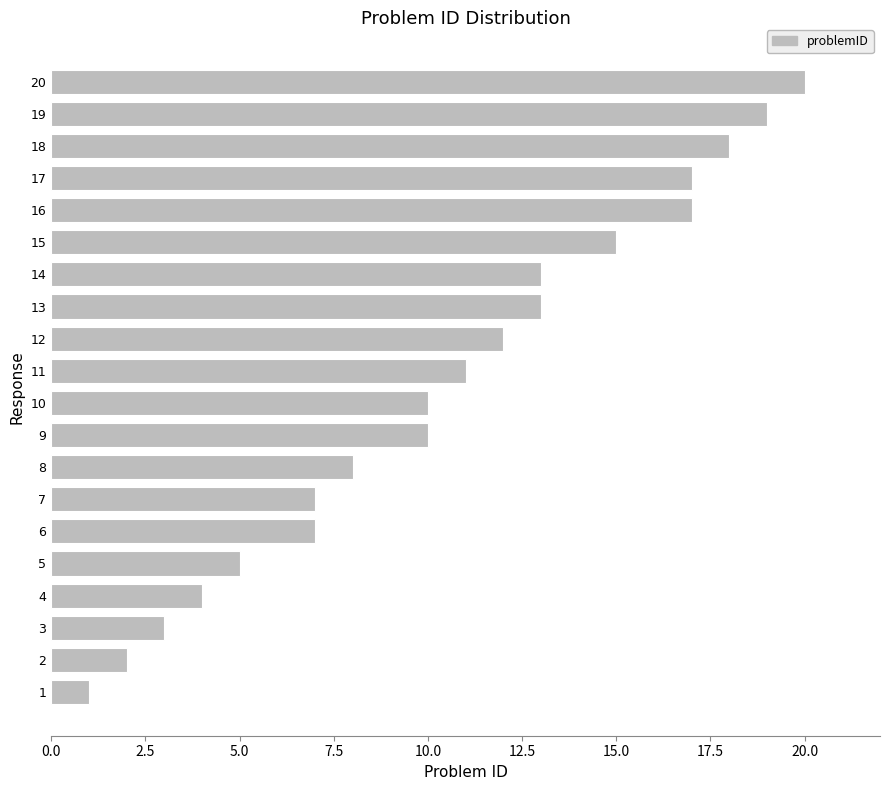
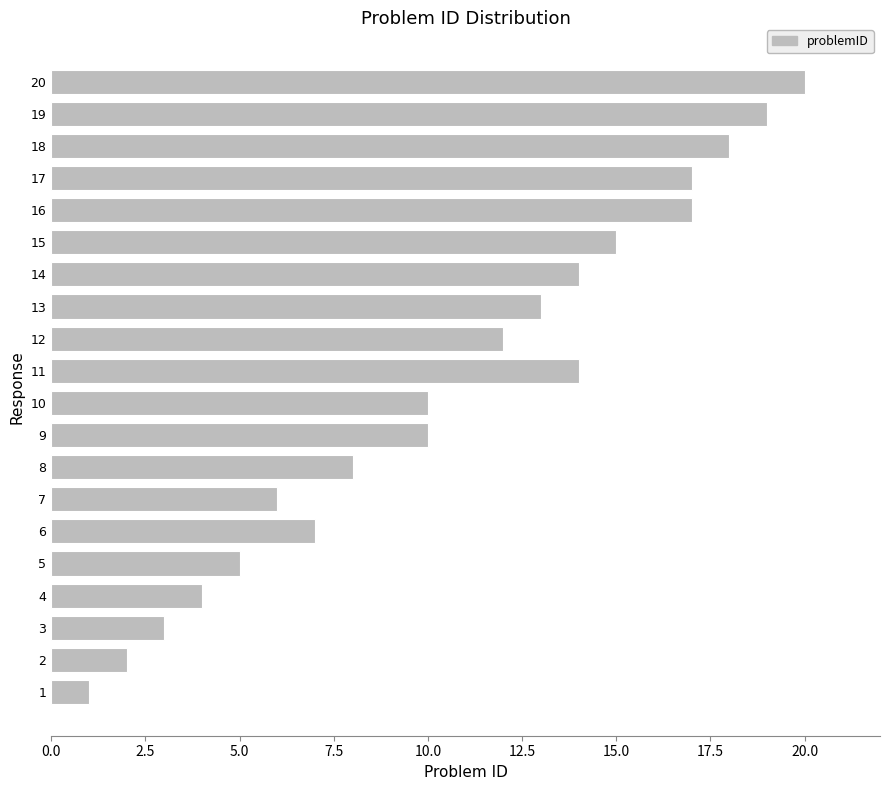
14: 13 -> 14
11: 11 -> 14
7: 7 -> 6
